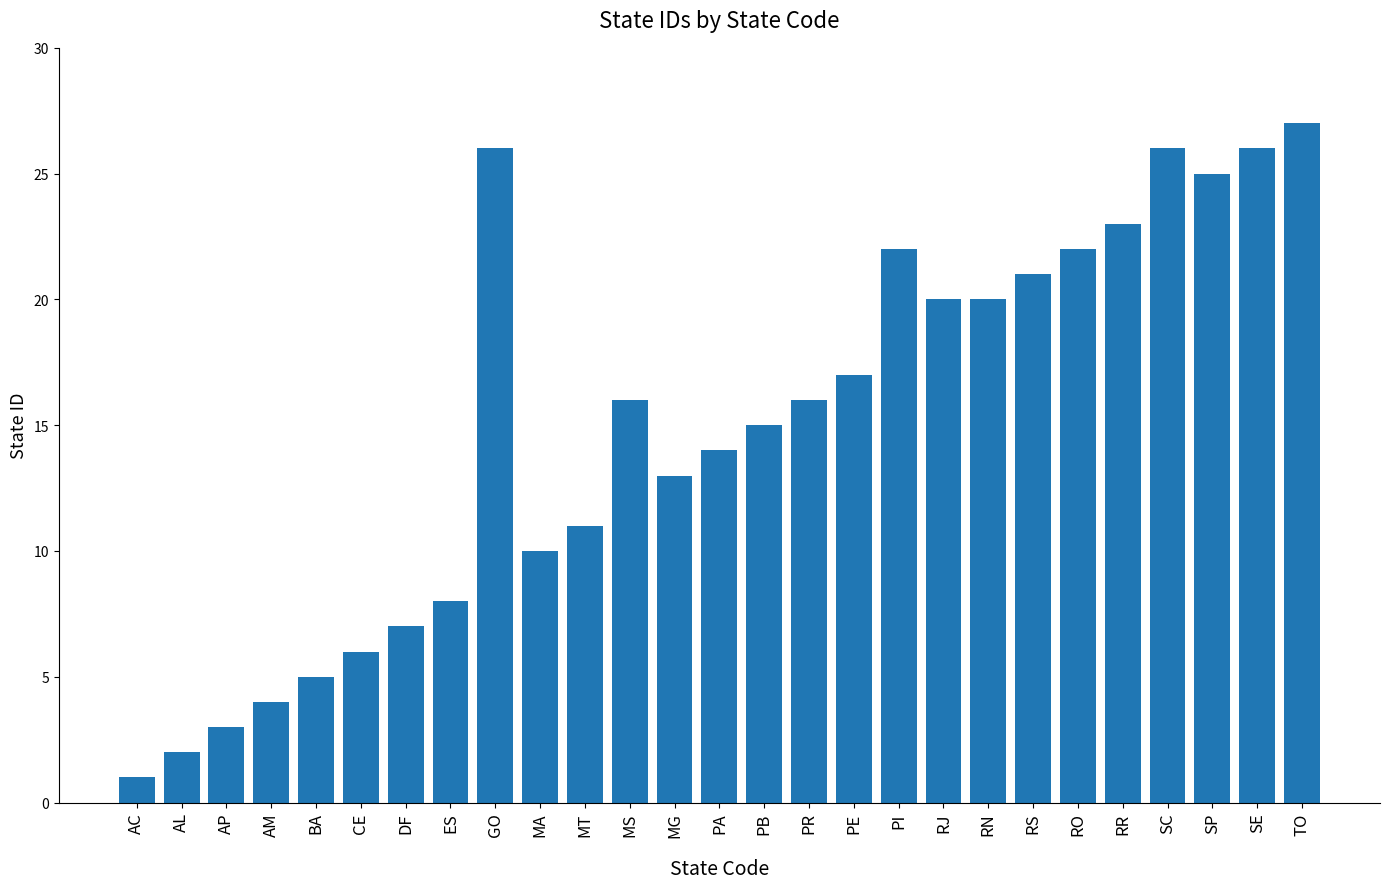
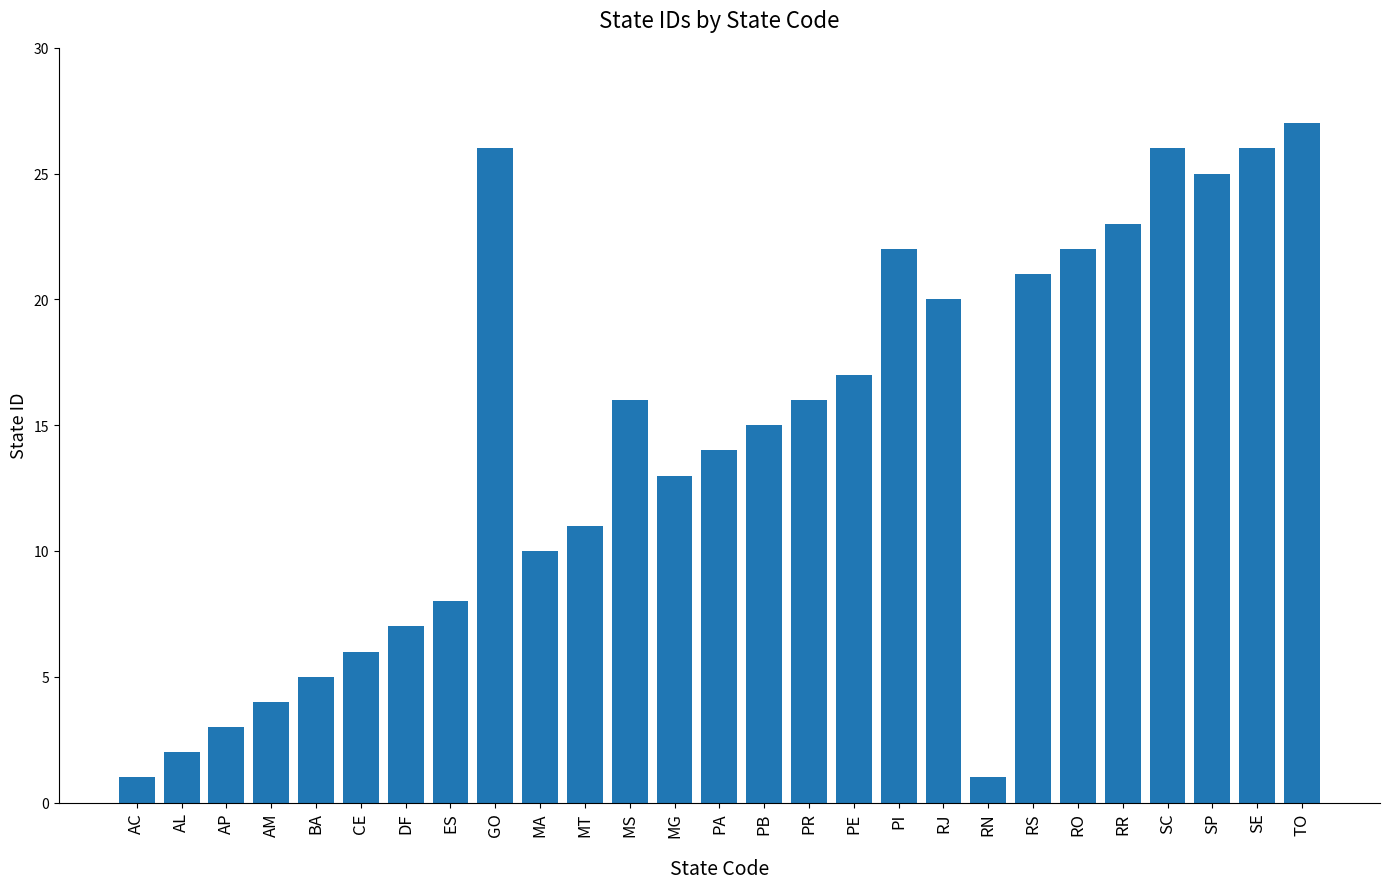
RN: 20 -> 1
